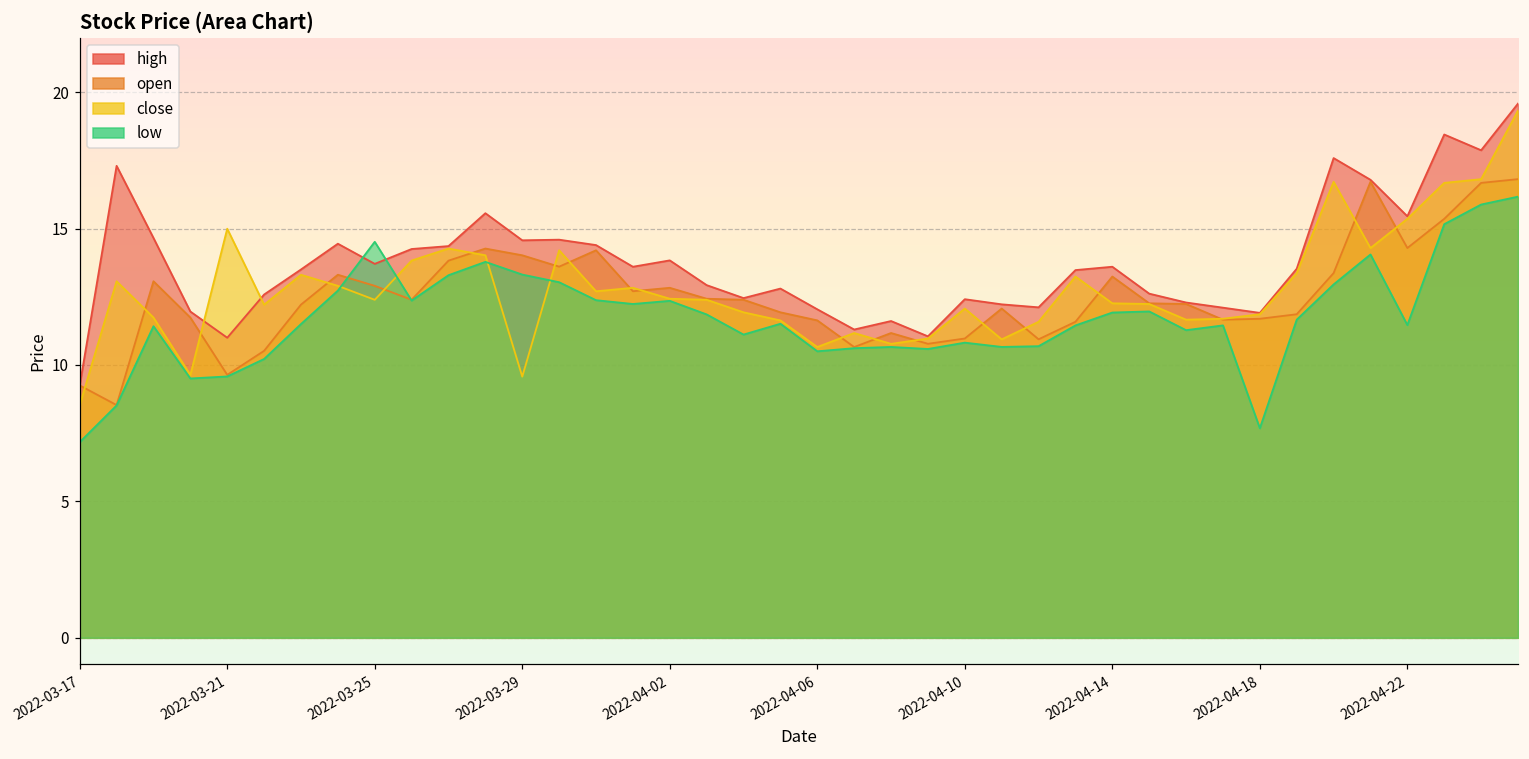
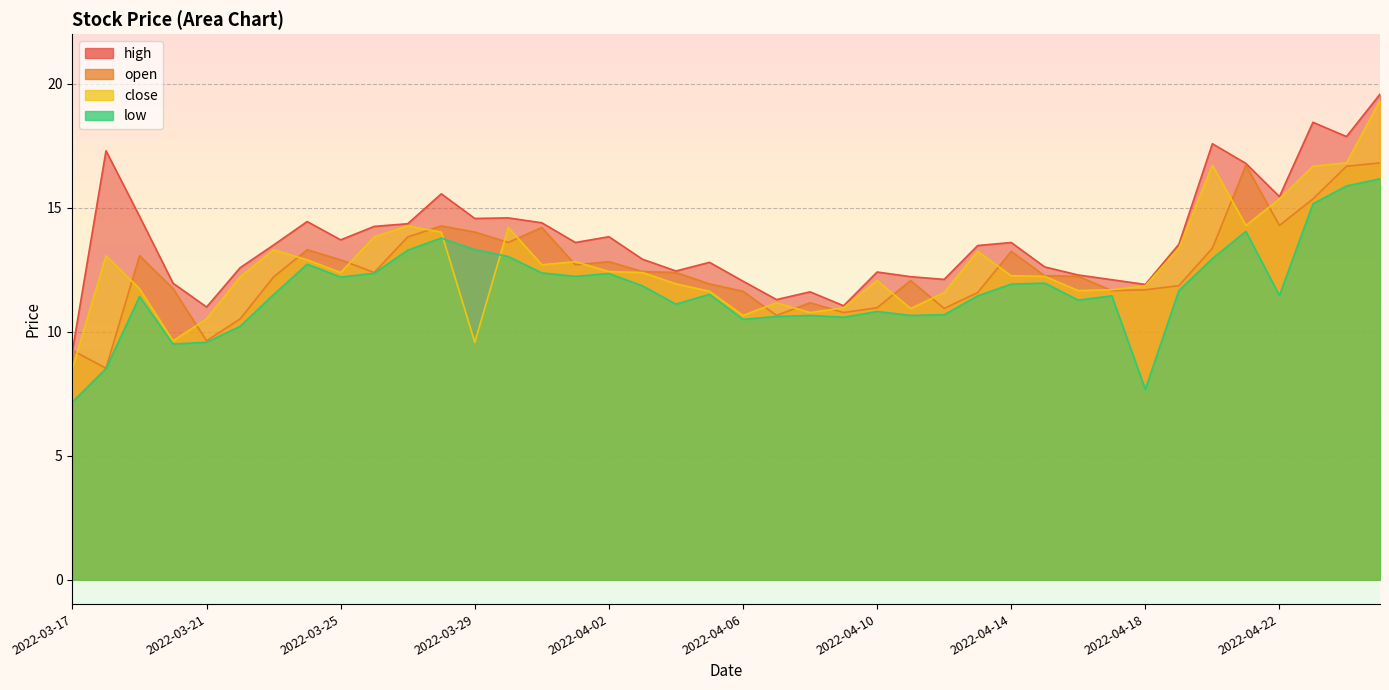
close, 2022-03-21: 15.0 -> 10.5
low, 2022-03-25: 14.5 -> 12.2
